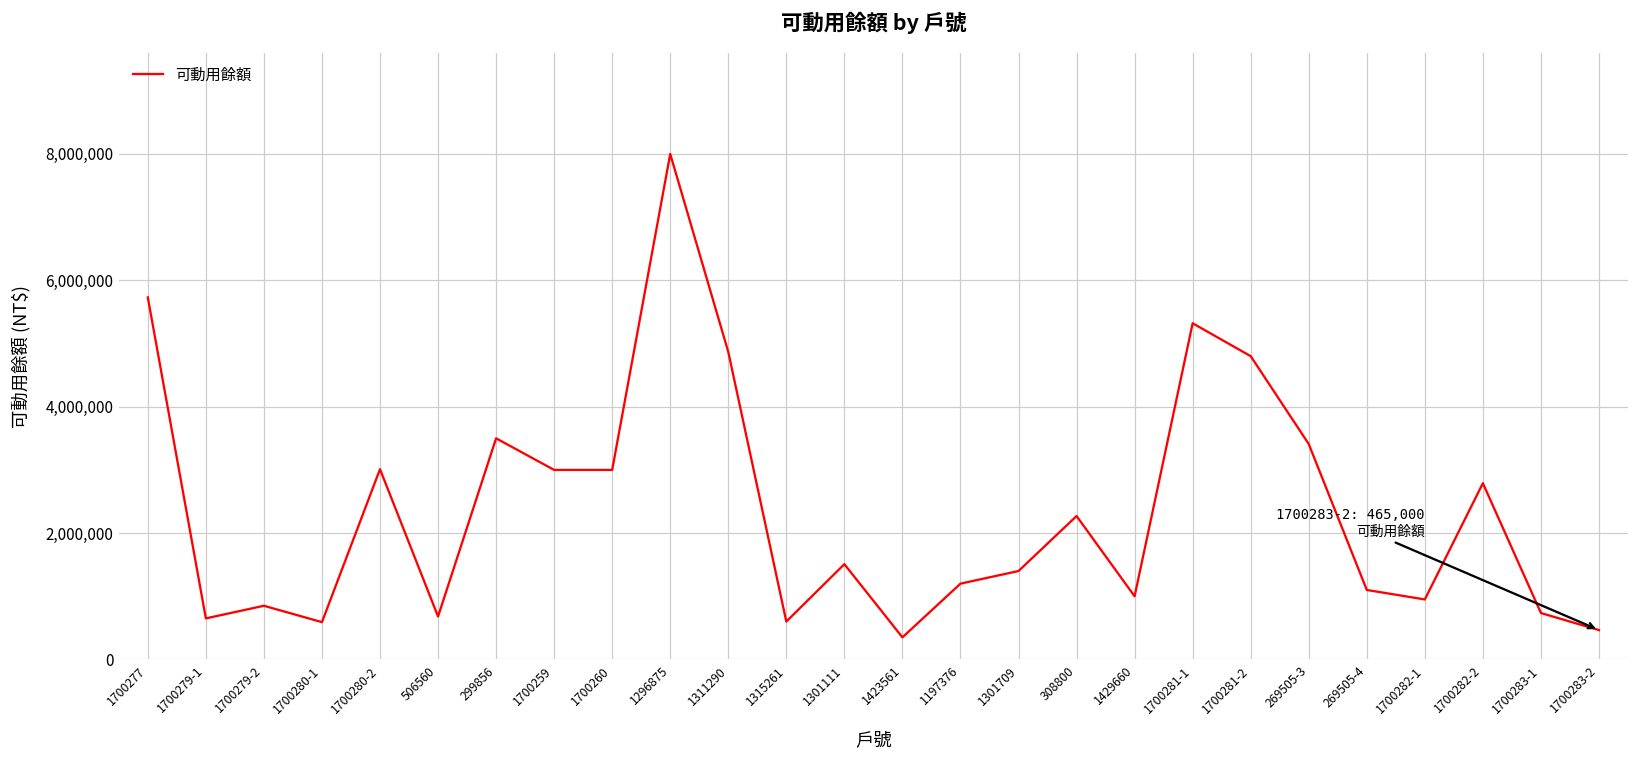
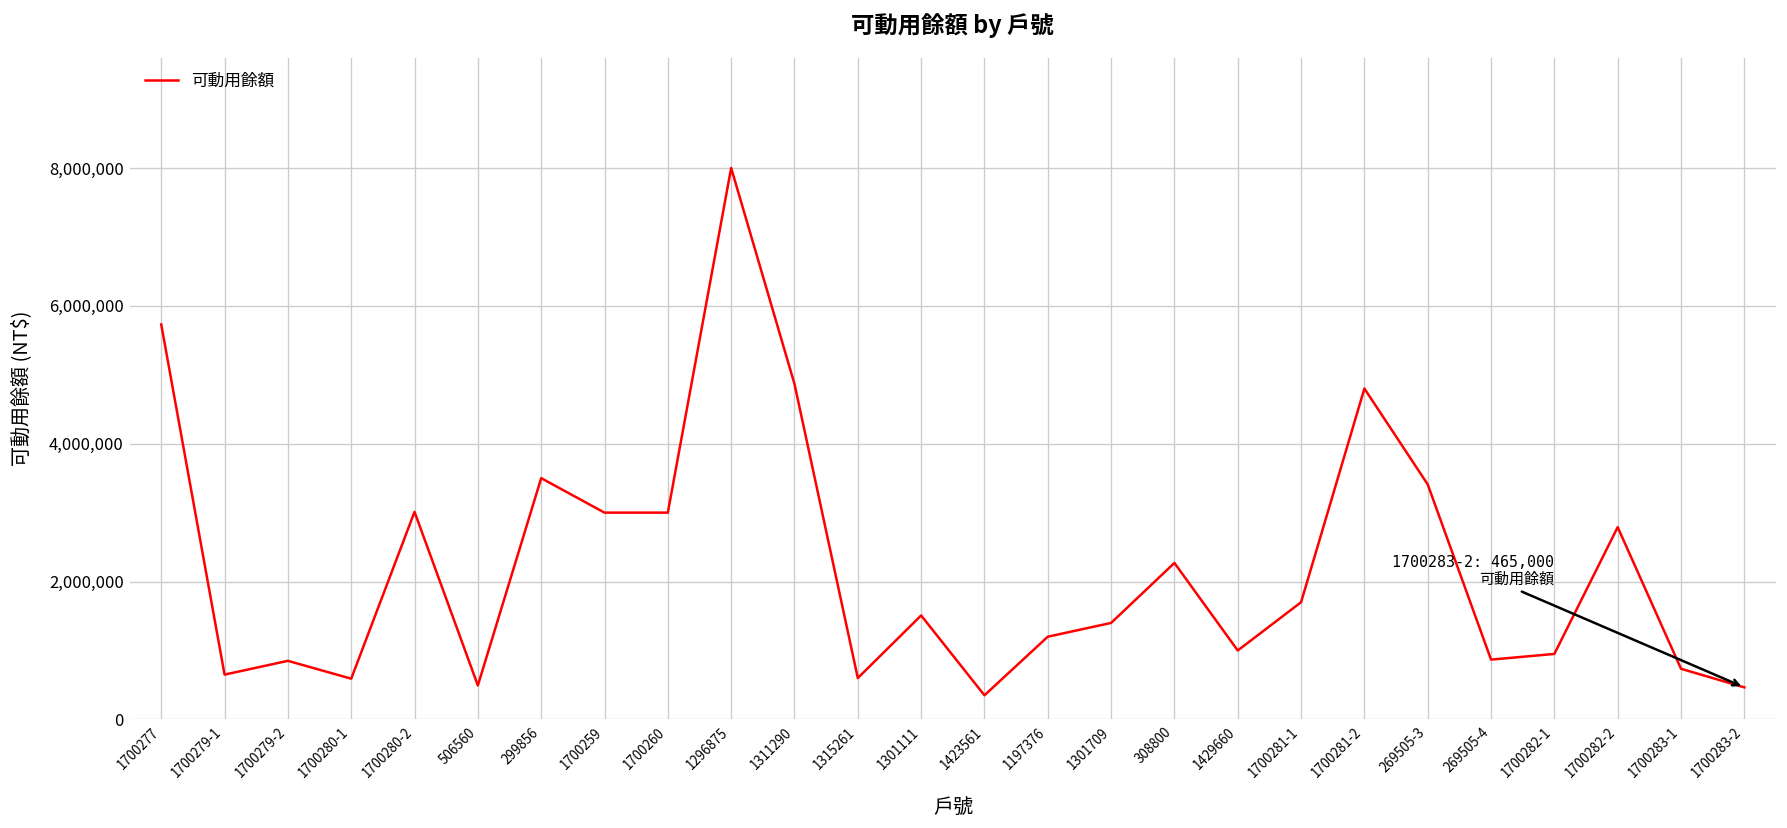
506560: 700,000 -> 500,000
1700281-1: 5,300,000 -> 1,700,000
269505-4: 1,100,000 -> 900,000
